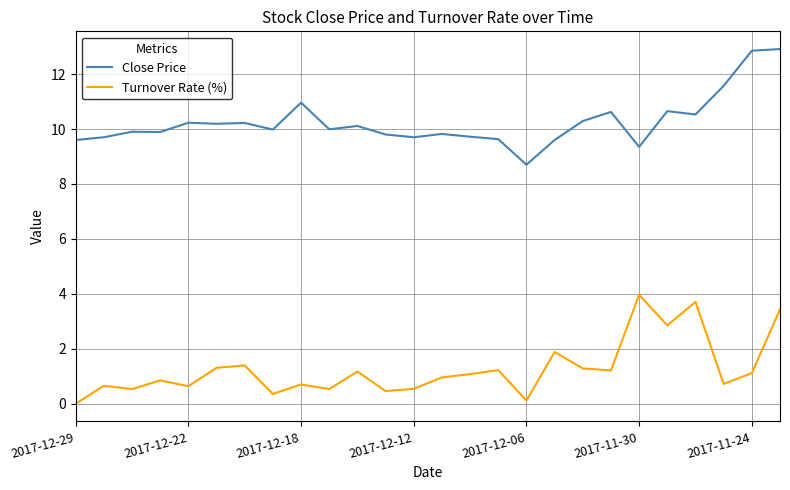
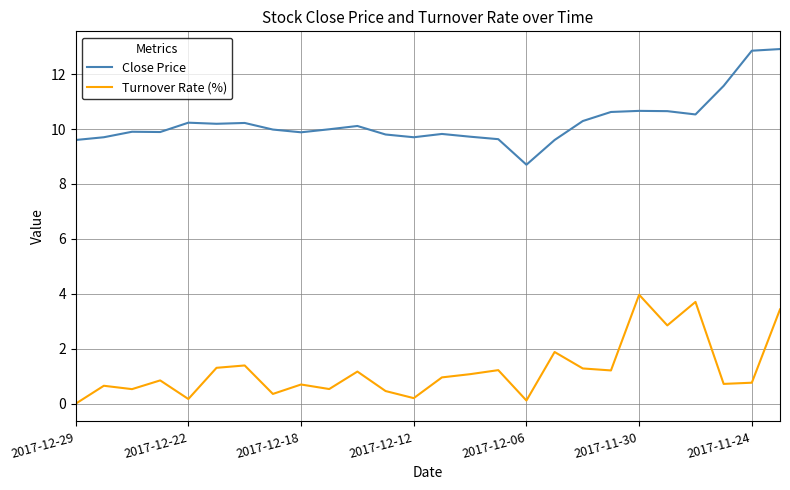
Turnover Rate (%), 2017-12-22: 0.6 -> 0.2
Close Price, 2017-12-18: 11.0 -> 9.9
Turnover Rate (%), 2017-12-12: 0.5 -> 0.2
Close Price, 2017-11-30: 9.4 -> 10.7
Turnover Rate (%), 2017-11-24: 1.1 -> 0.8
